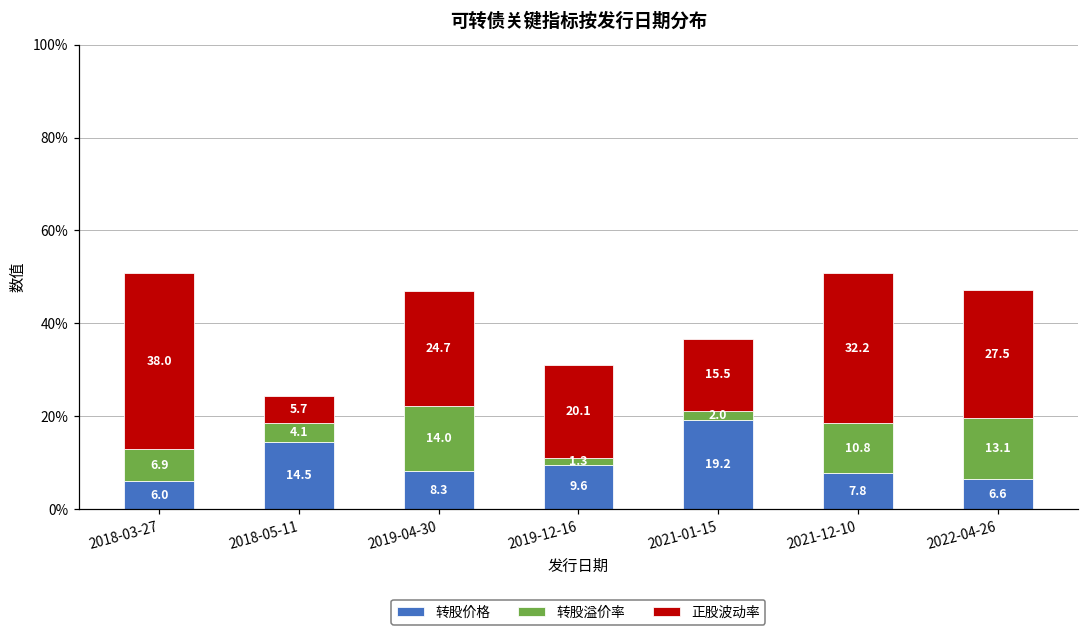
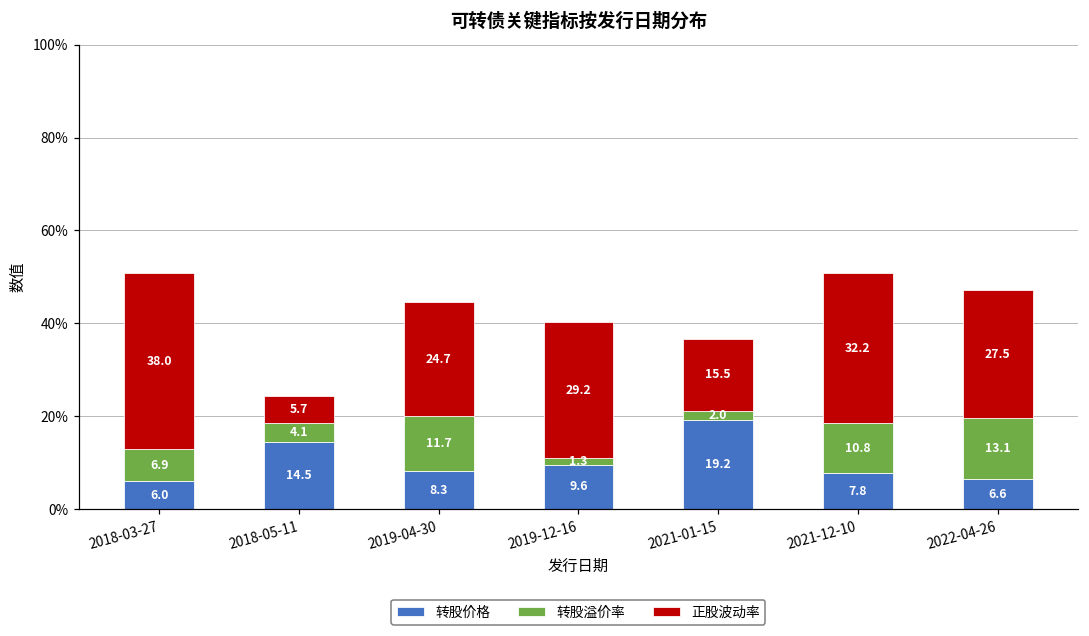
转股溢价率, 2019-04-30: 14.0 -> 11.7
正股波动率, 2019-12-16: 20.1 -> 29.2
